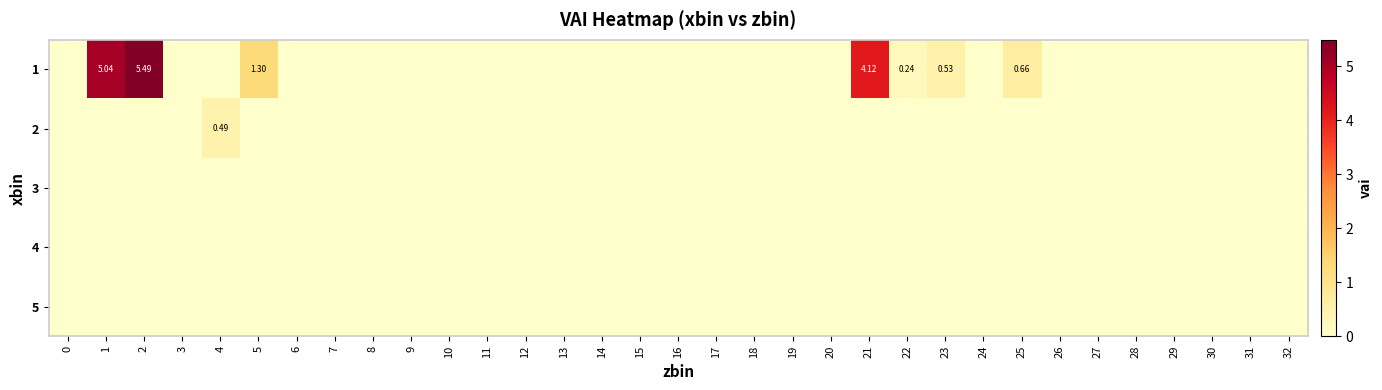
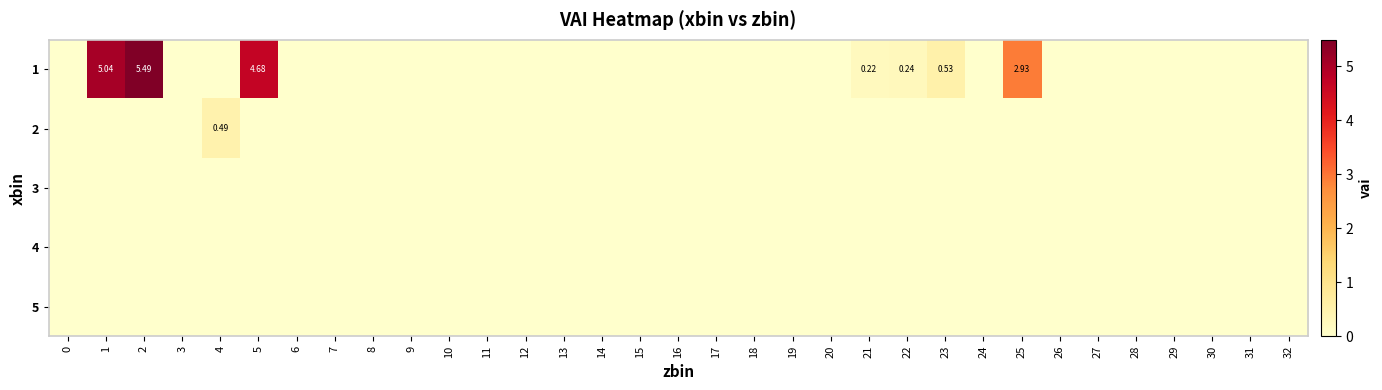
1, 5: 1.30 -> 4.68
1, 21: 4.12 -> 0.22
1, 25: 0.66 -> 2.93
